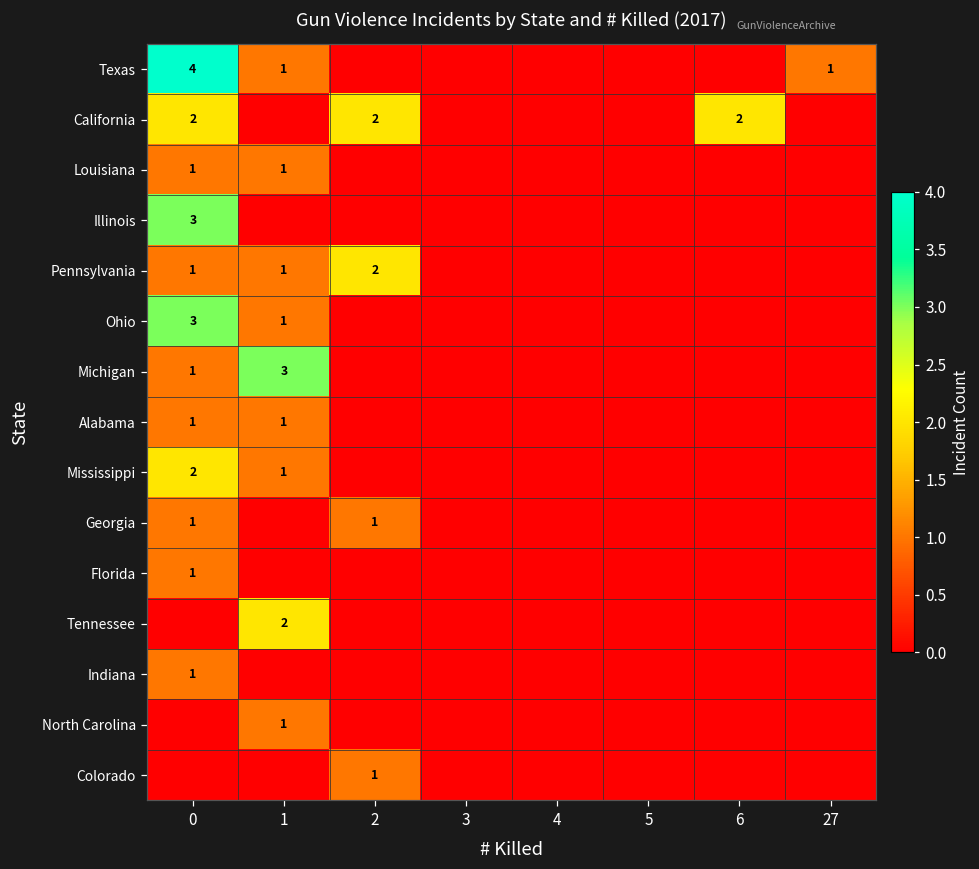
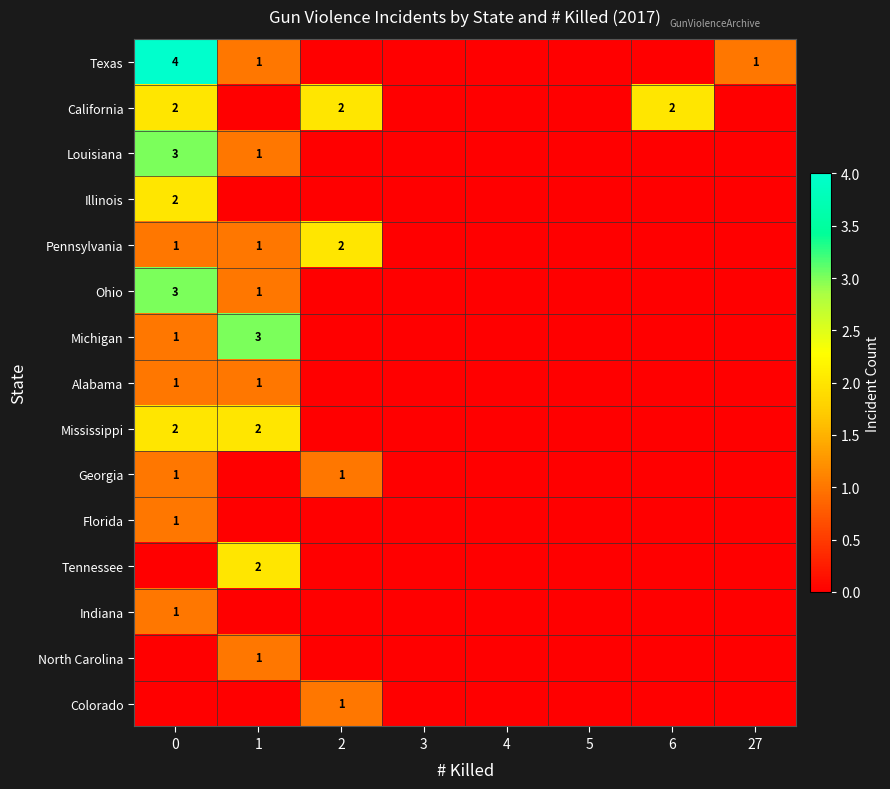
Louisiana, 0: 1 -> 3
Illinois, 0: 3 -> 2
Mississippi, 1: 1 -> 2
